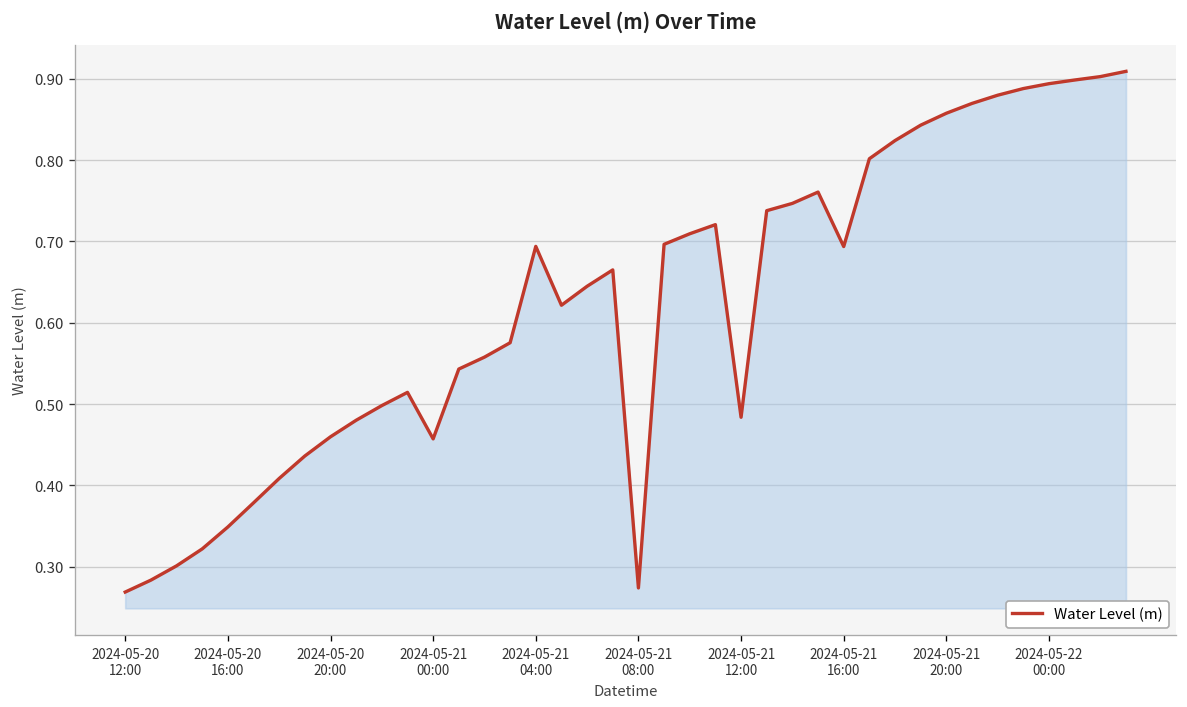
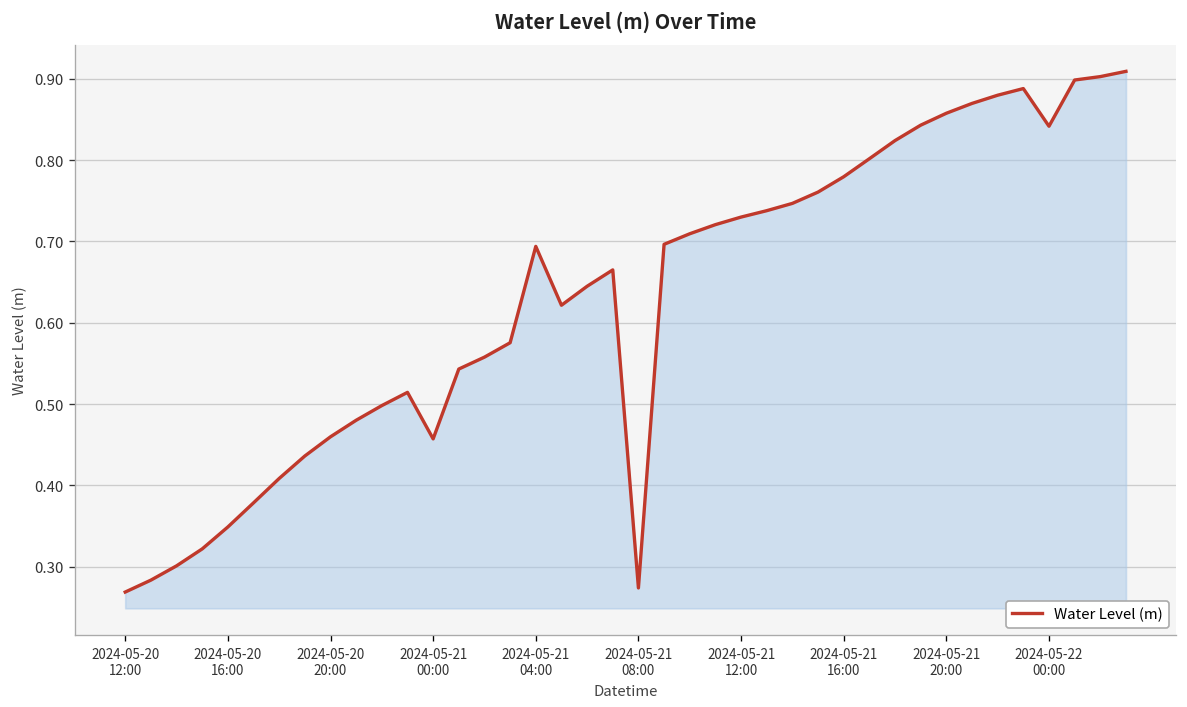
2024-05-21 12:00: 0.48 -> 0.73
2024-05-21 16:00: 0.69 -> 0.78
2024-05-22 00:00: 0.89 -> 0.84
